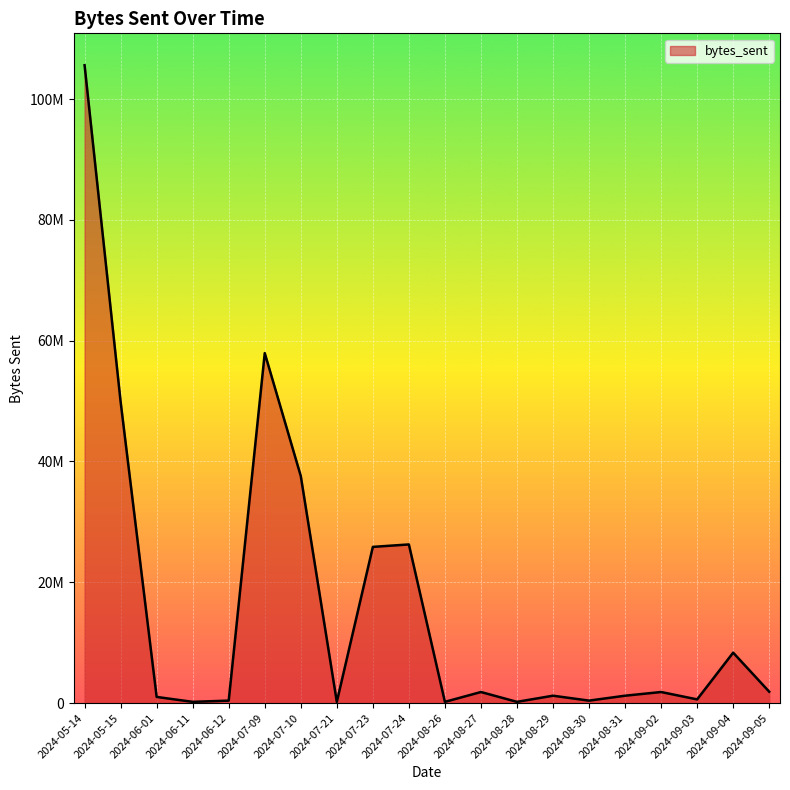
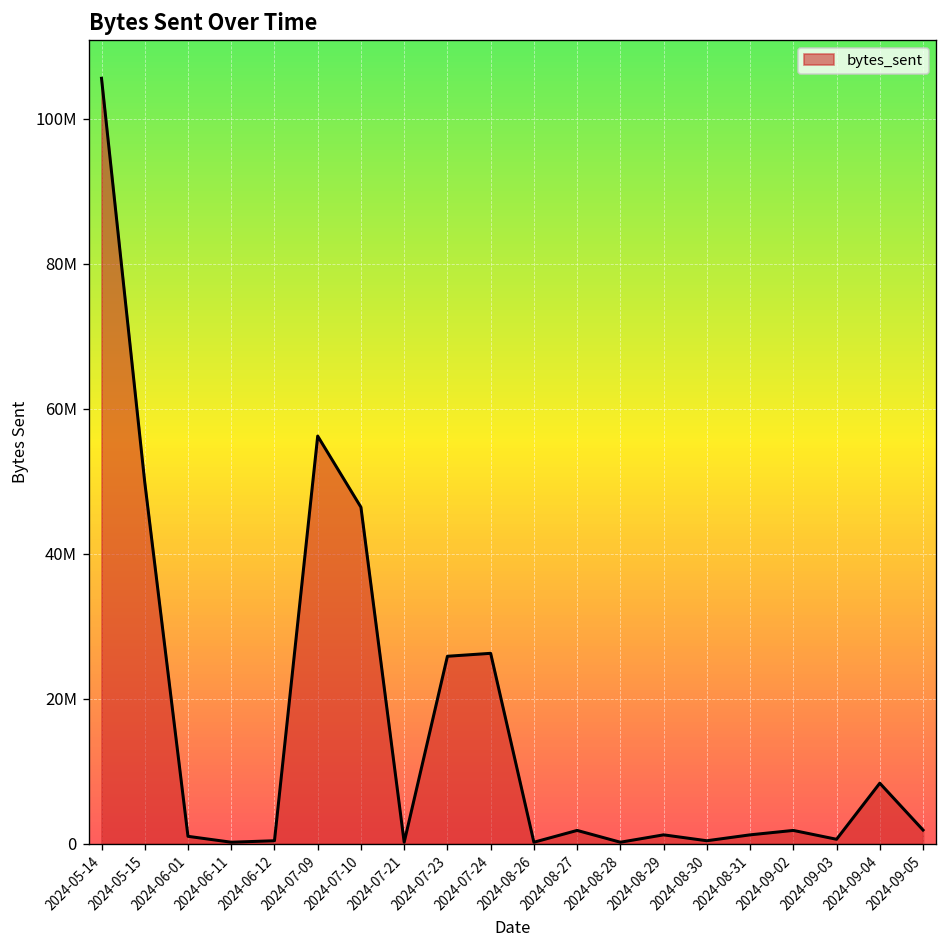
2024-07-09: 58000000 -> 56000000
2024-07-10: 38000000 -> 46000000
